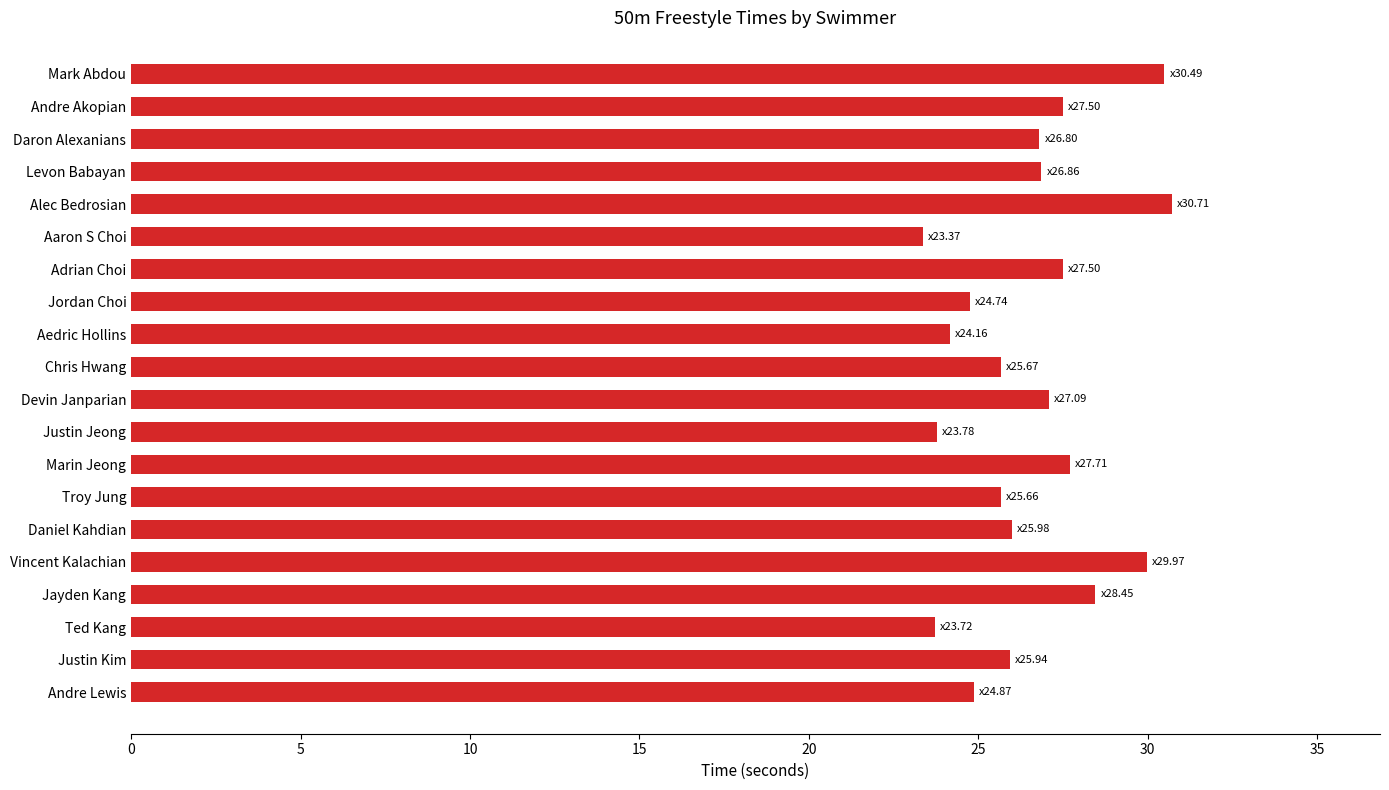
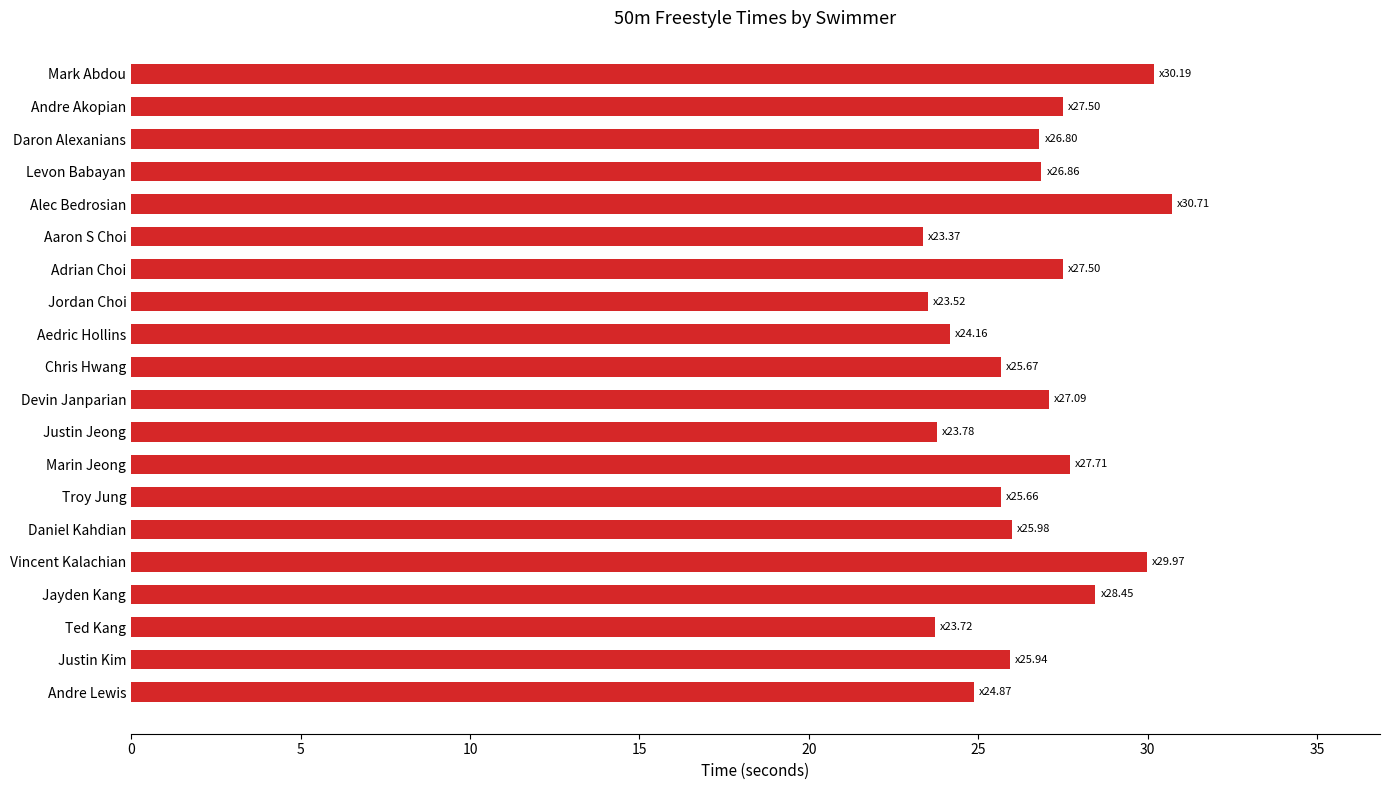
Mark Abdou: 30.49 -> 30.19
Jordan Choi: 24.74 -> 23.52
